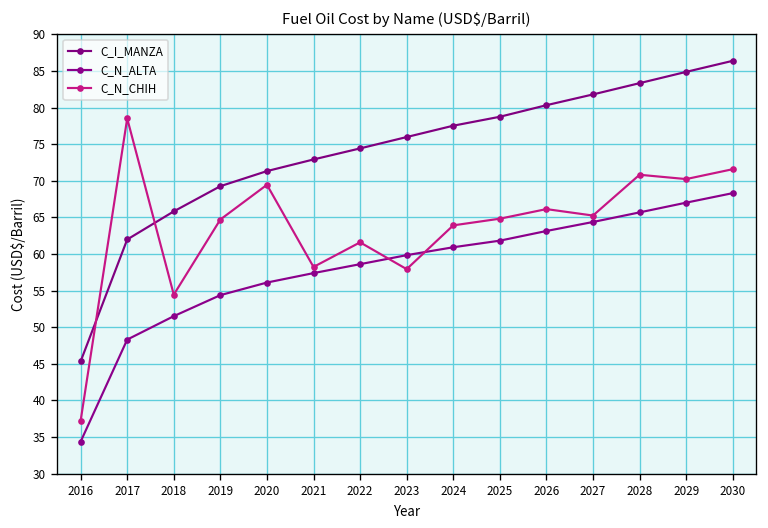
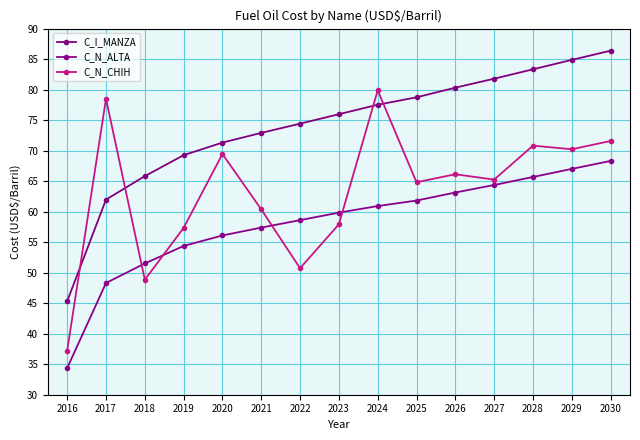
C_N_CHIH, 2018: 54 -> 49
C_N_CHIH, 2019: 65 -> 57
C_N_CHIH, 2021: 58 -> 60
C_N_CHIH, 2022: 62 -> 51
C_N_CHIH, 2024: 64 -> 80
